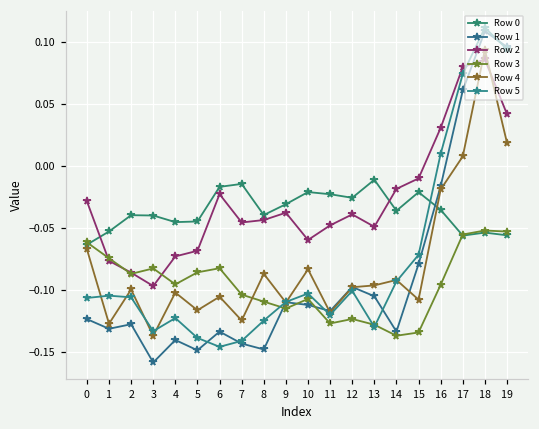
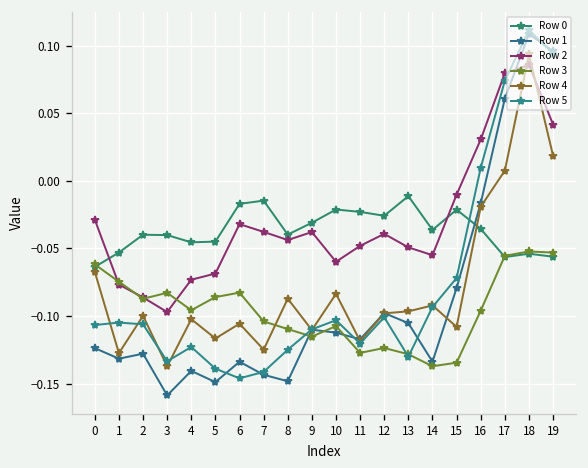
Row 2, 6: -0.023 -> -0.032
Row 2, 7: -0.046 -> -0.038
Row 2, 14: -0.019 -> -0.055
